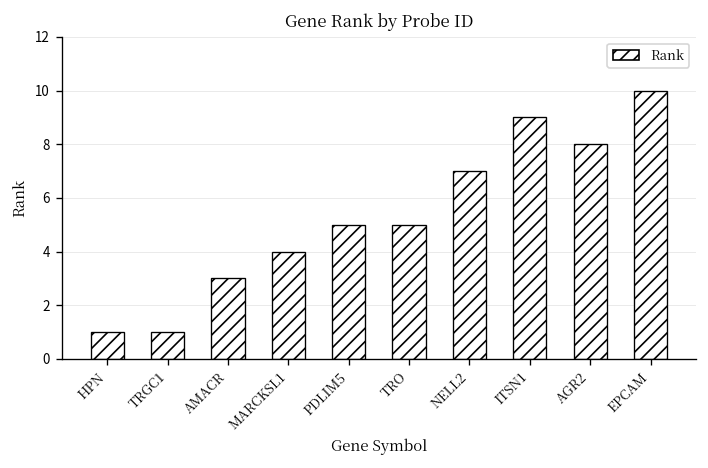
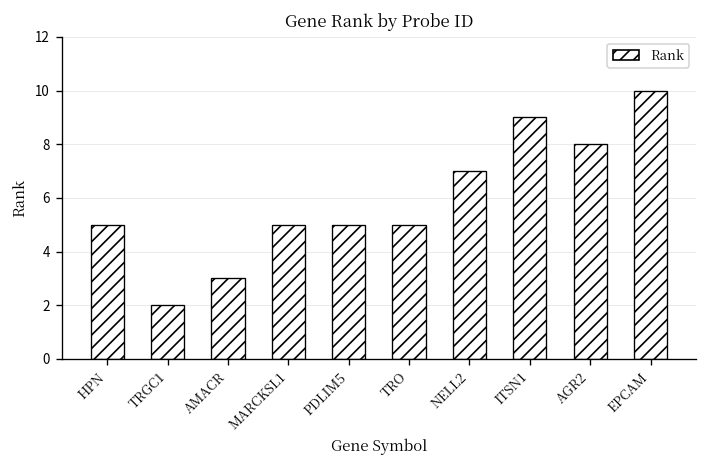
HPN: 1 -> 5
TRGC1: 1 -> 2
MARCKSL1: 4 -> 5
